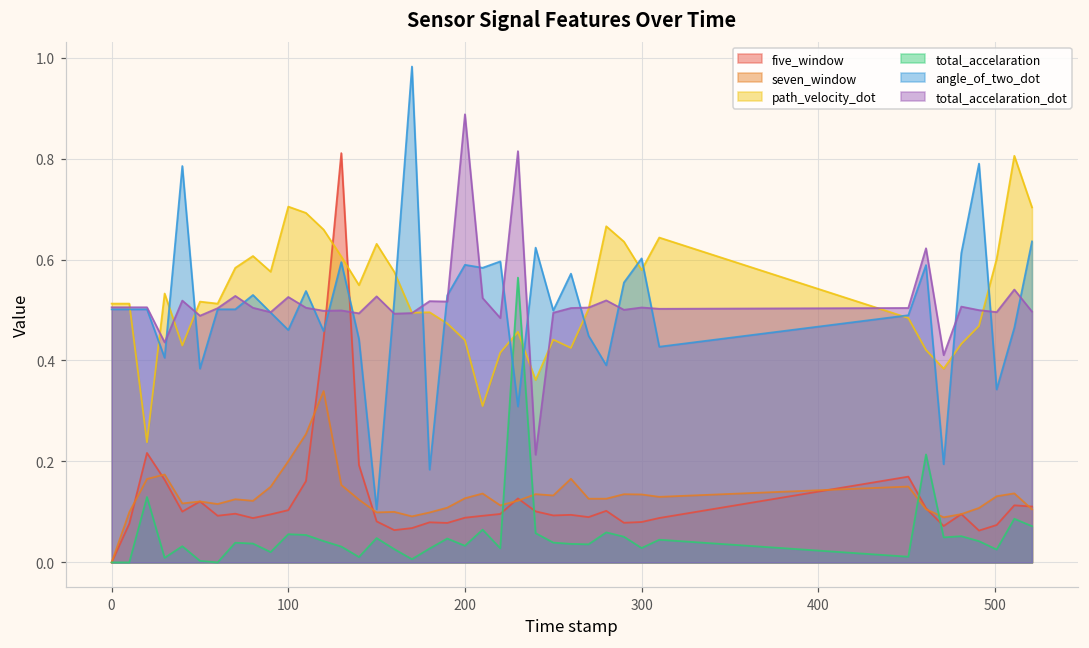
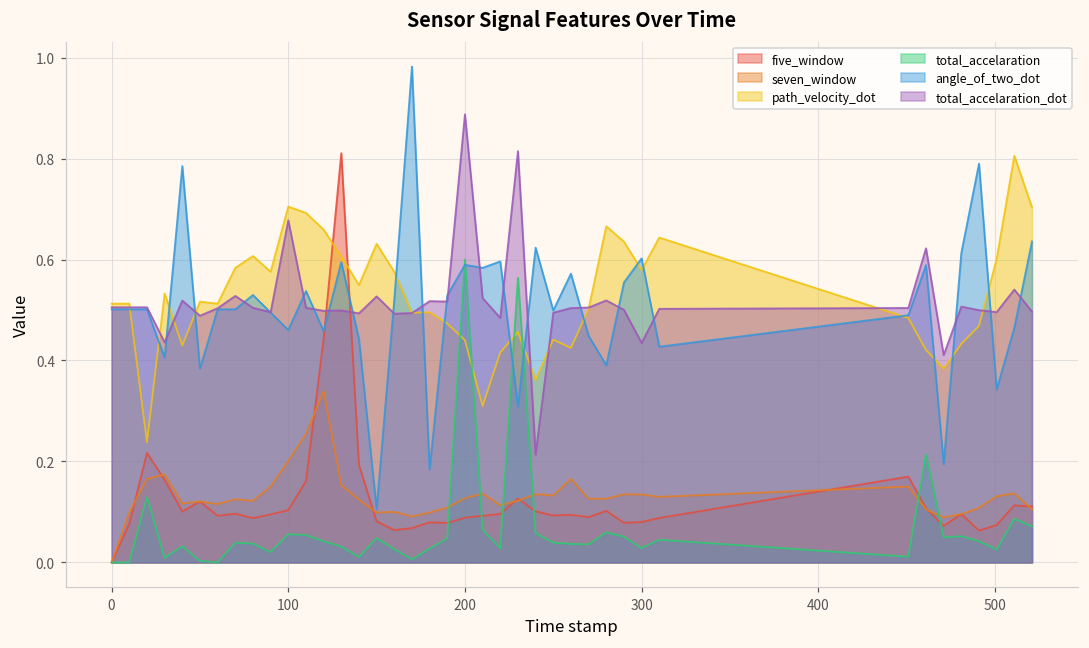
total_accelaration_dot, 100: 0.53 -> 0.68
total_accelaration, 200: 0.03 -> 0.60
total_accelaration_dot, 300: 0.50 -> 0.43
